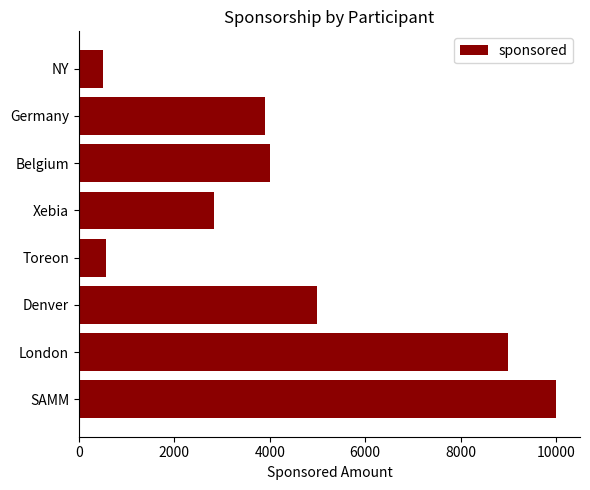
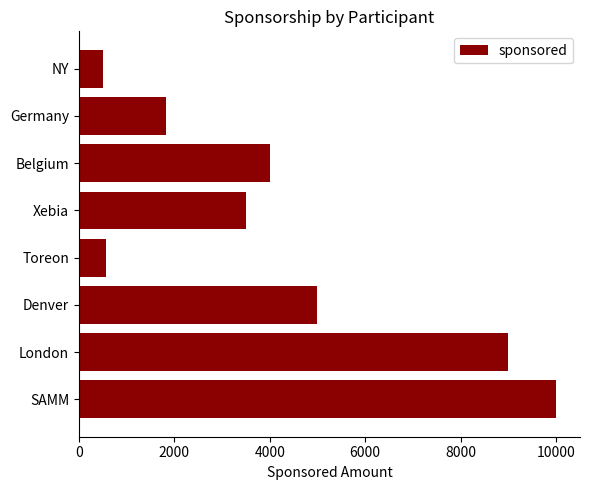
Germany: 3900 -> 1800
Xebia: 2800 -> 3500
